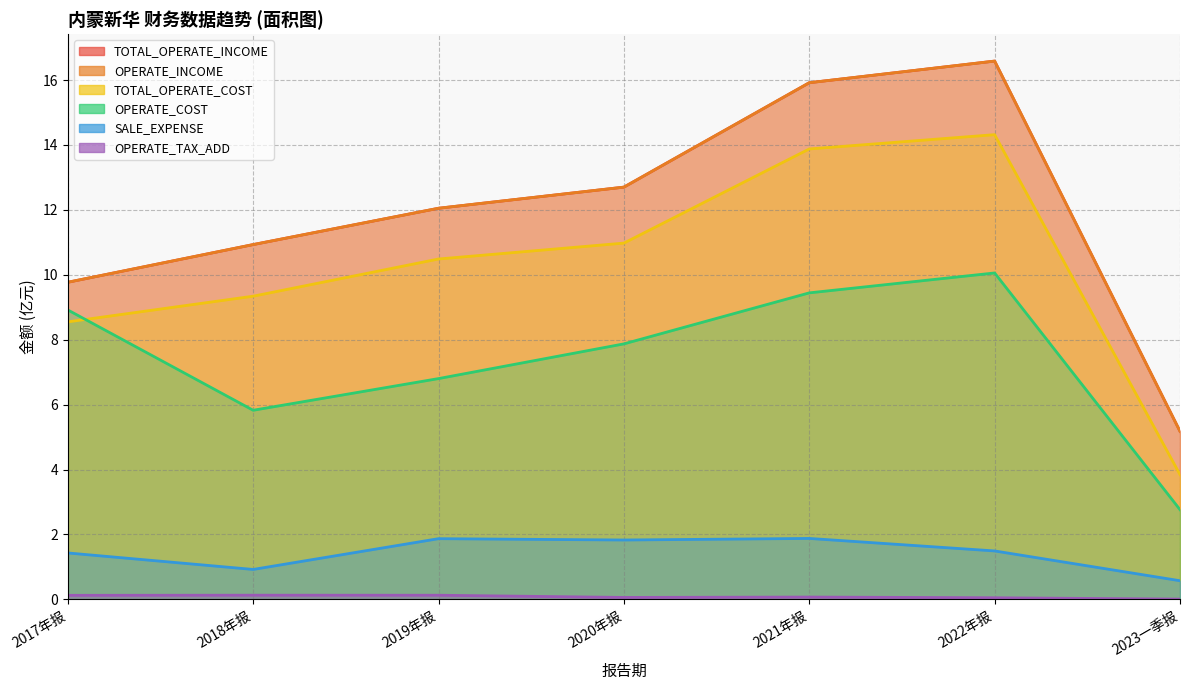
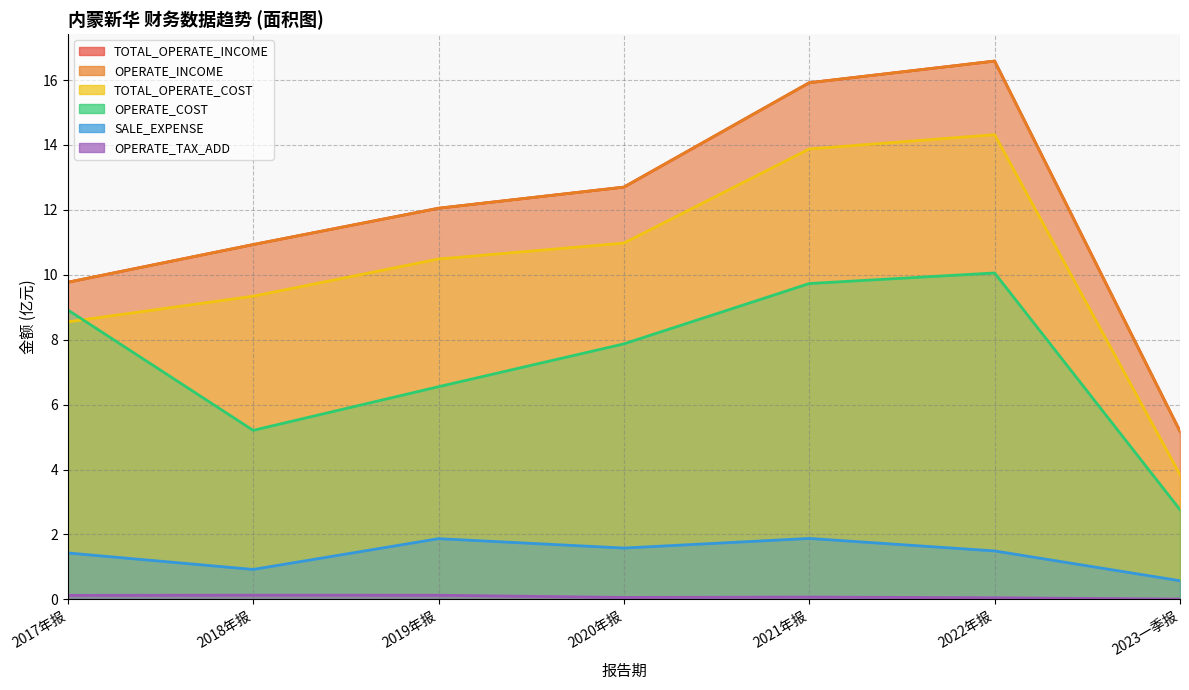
OPERATE_COST, 2018年报: 5.8 -> 5.2
OPERATE_COST, 2019年报: 6.8 -> 6.6
SALE_EXPENSE, 2020年报: 1.8 -> 1.6
OPERATE_COST, 2021年报: 9.4 -> 9.7
